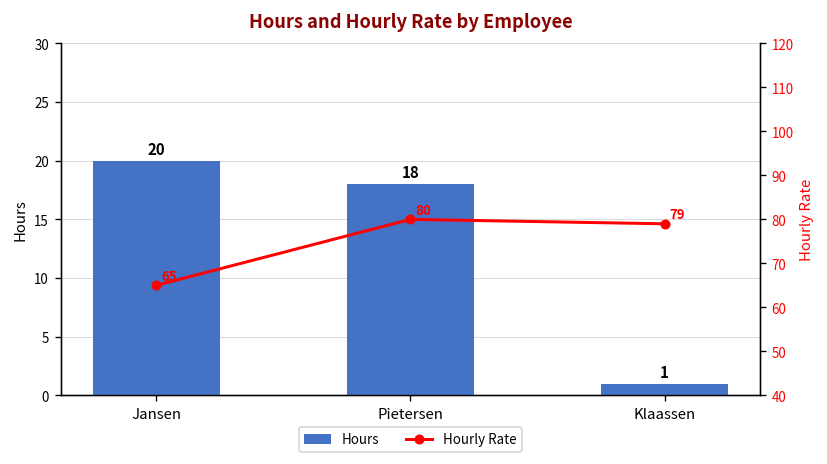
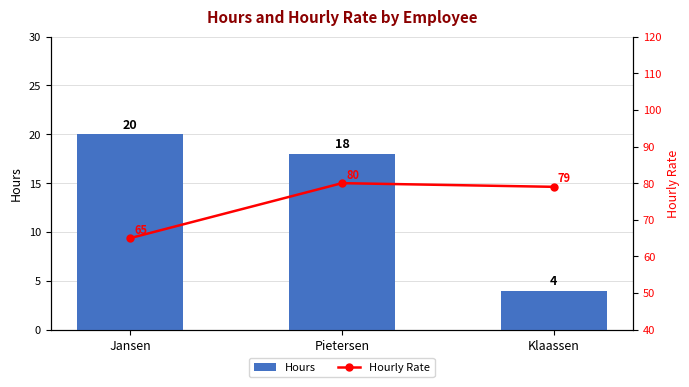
Hours, Klaassen: 1 -> 4
